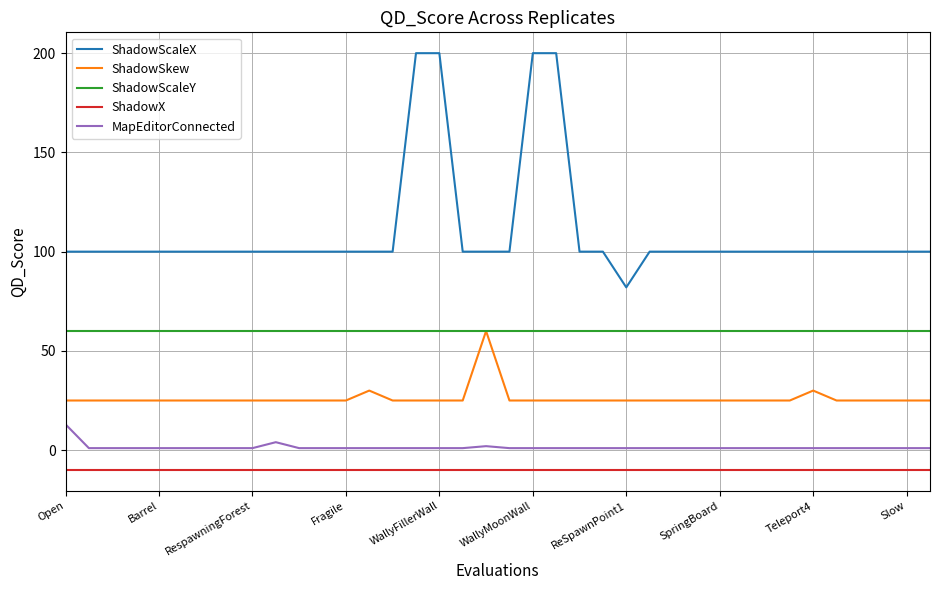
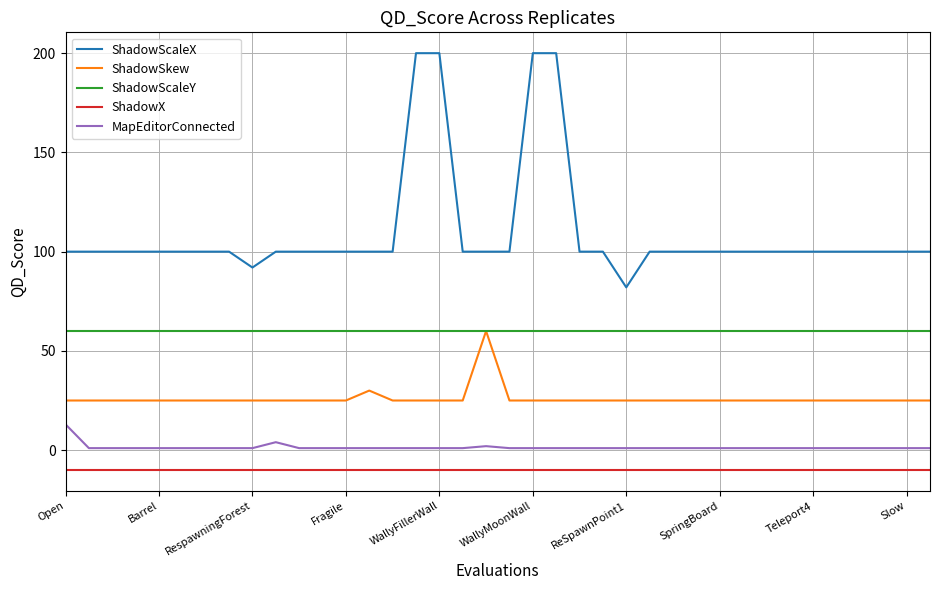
ShadowScaleX, RespawningForest: 100 -> 92
ShadowSkew, Teleport4: 30 -> 25
